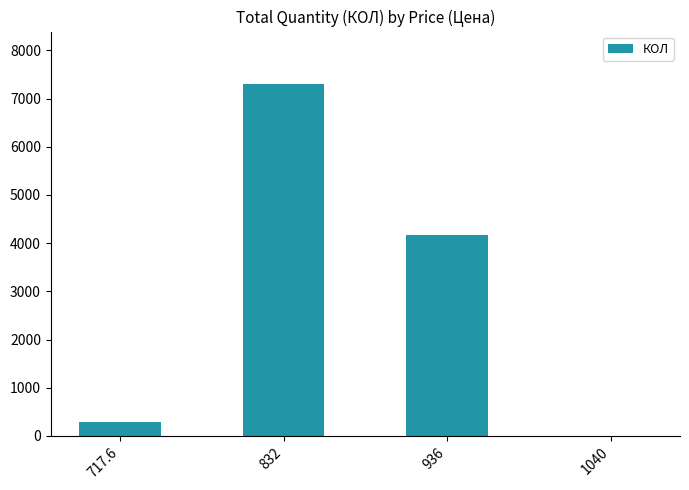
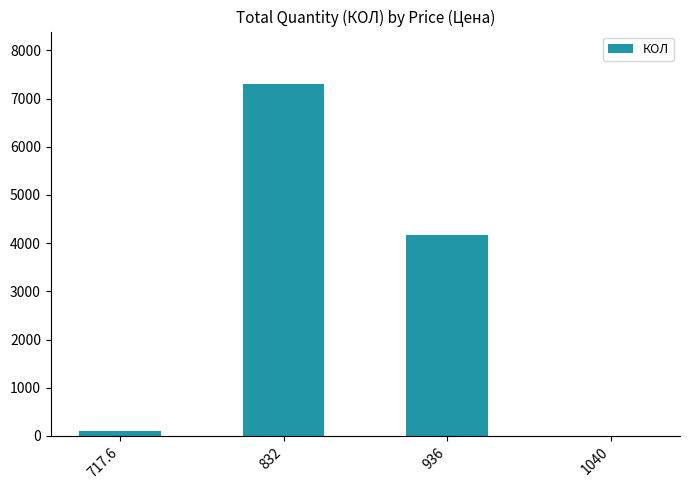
717.6: 300 -> 100
